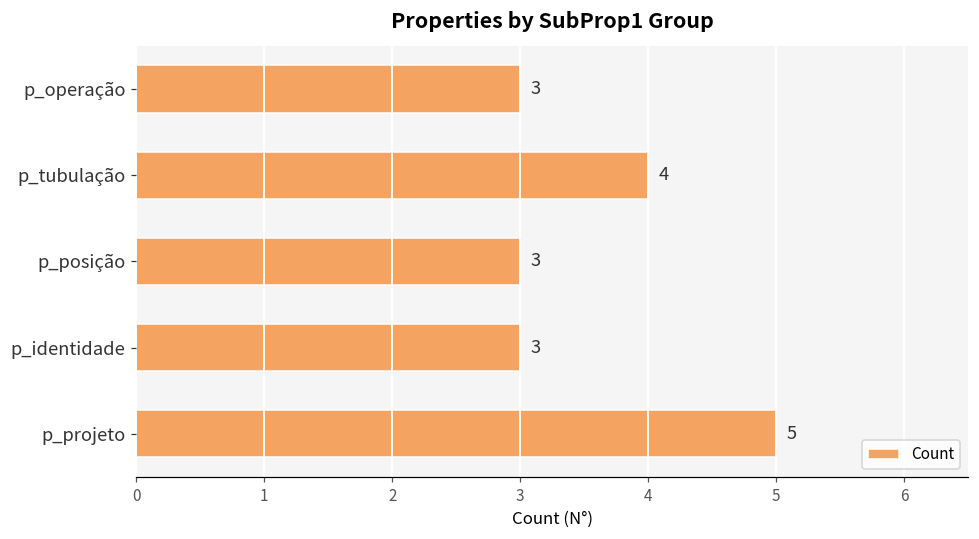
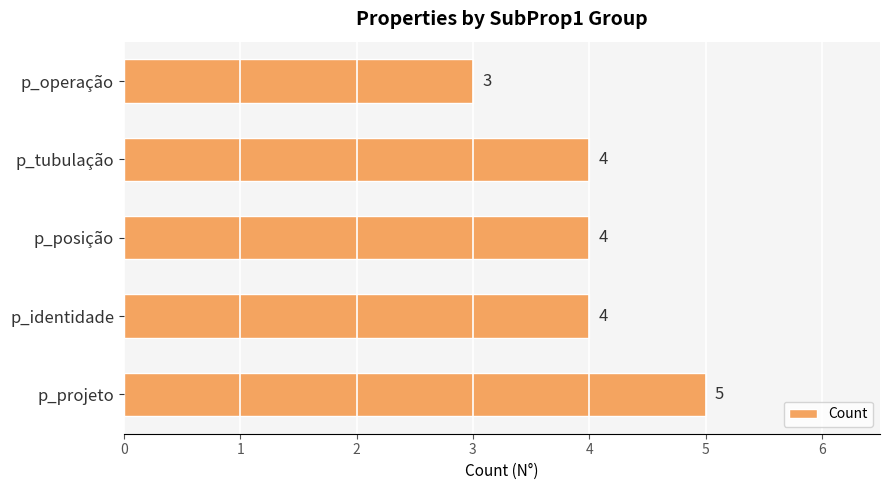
p_posição: 3 -> 4
p_identidade: 3 -> 4
